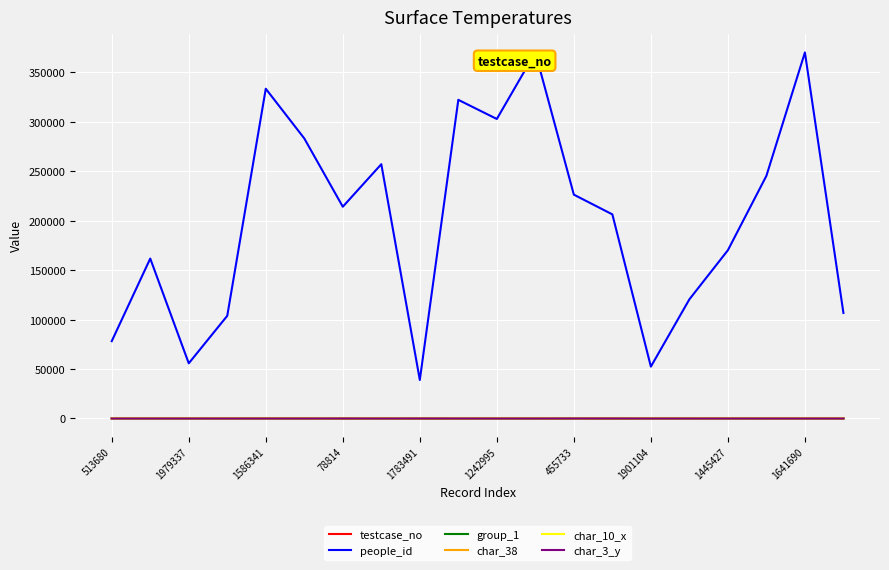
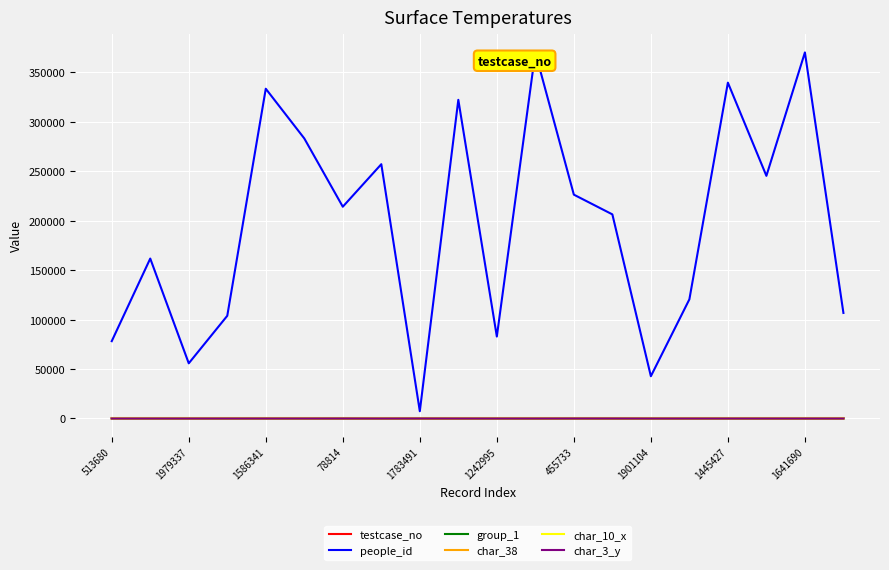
people_id, 1783491: 40000 -> 10000
people_id, 1242995: 300000 -> 80000
people_id, 1901104: 50000 -> 40000
people_id, 1445427: 170000 -> 340000
